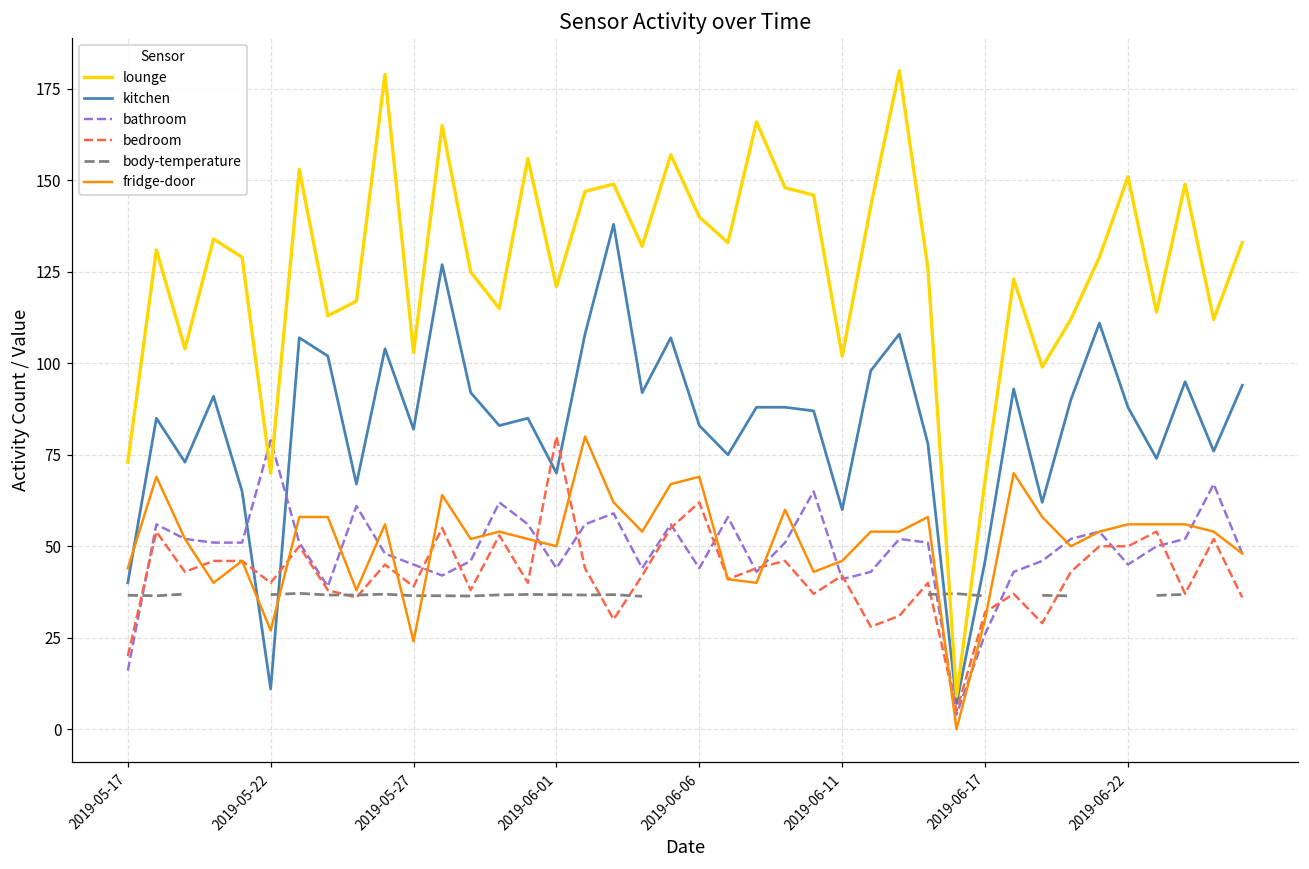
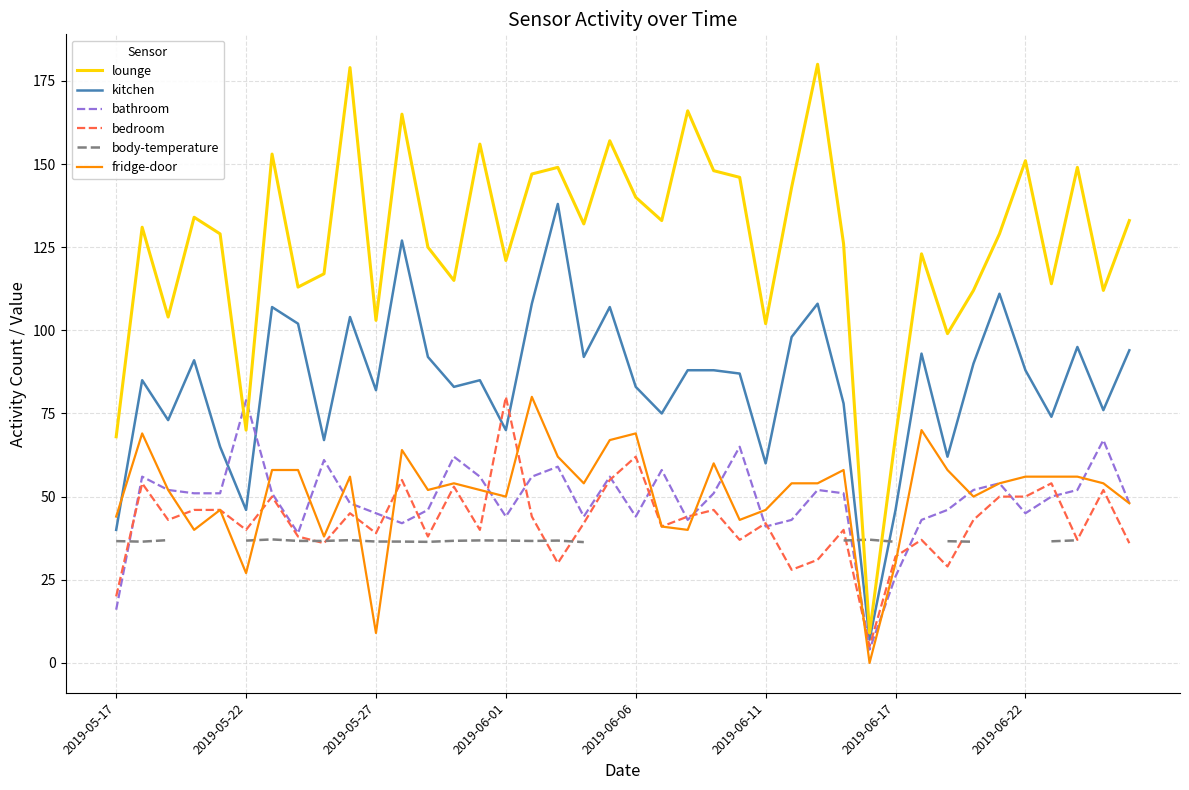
lounge, 2019-05-17: 73 -> 68
kitchen, 2019-05-22: 11 -> 46
fridge-door, 2019-05-27: 24 -> 9
